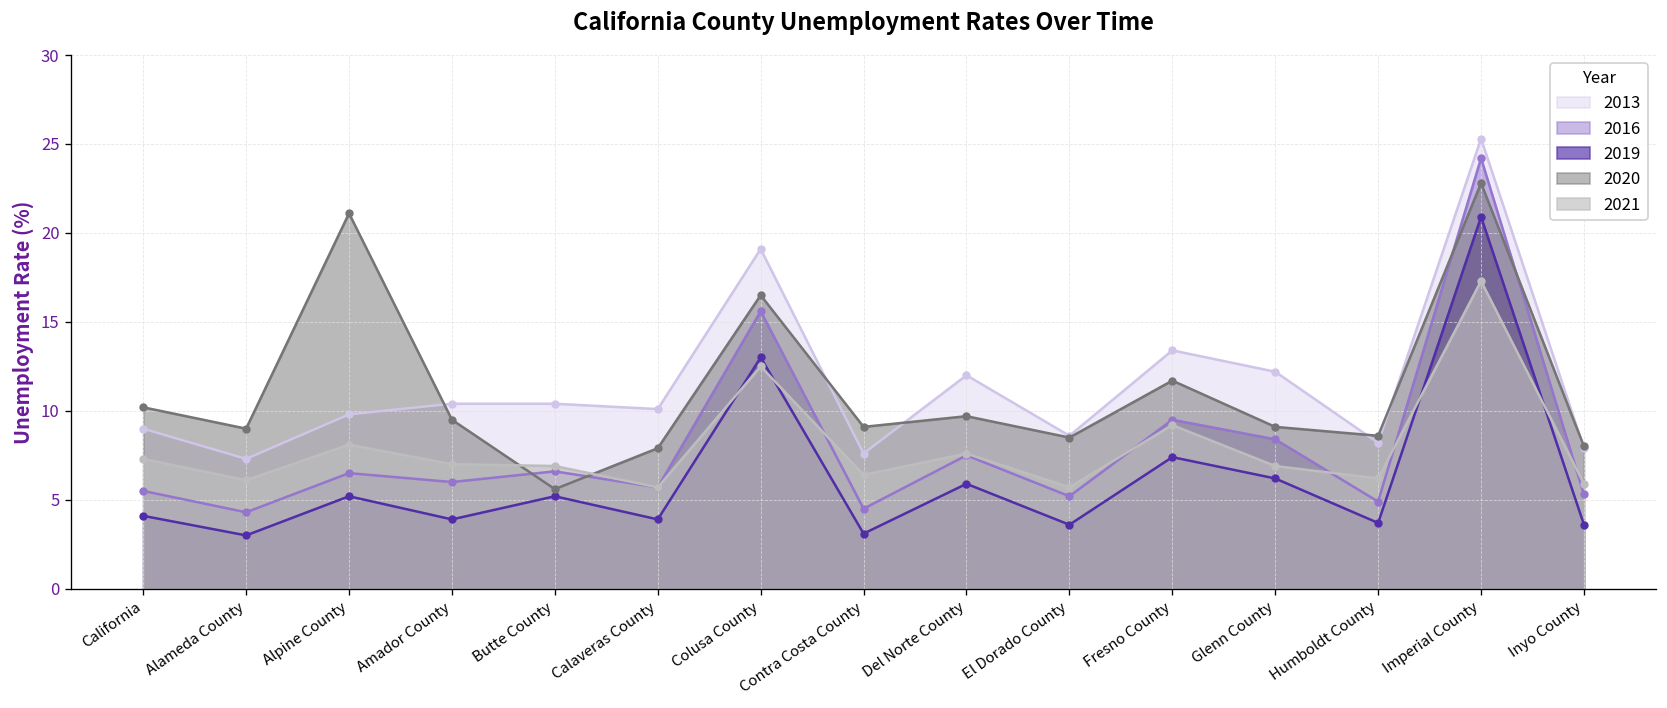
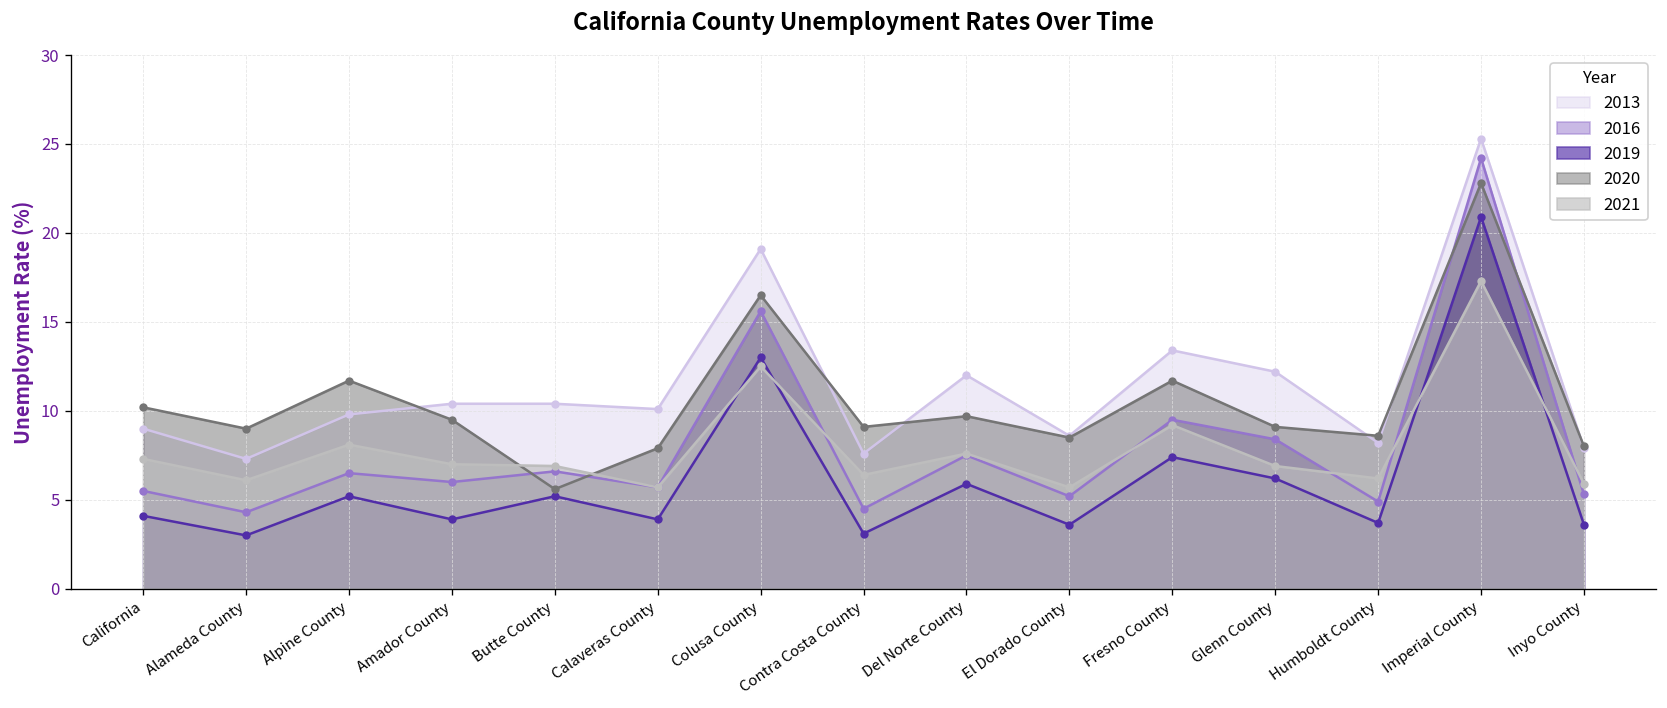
2020, Alpine County: 21.1 -> 11.7
